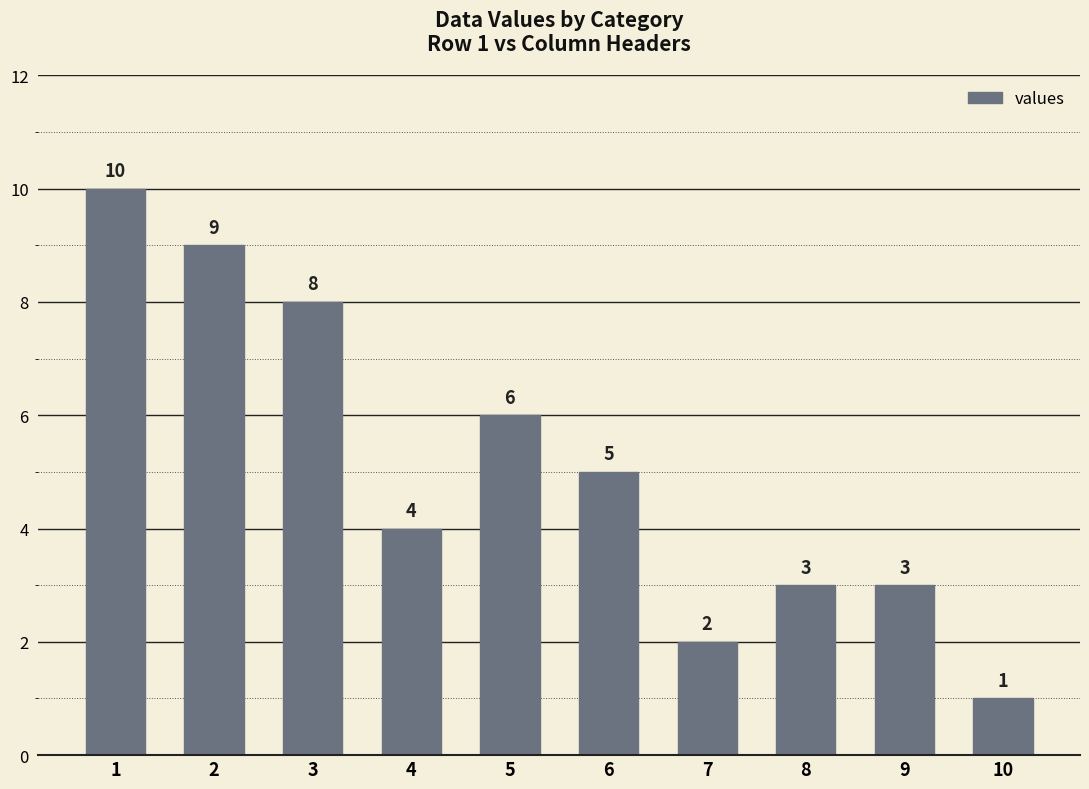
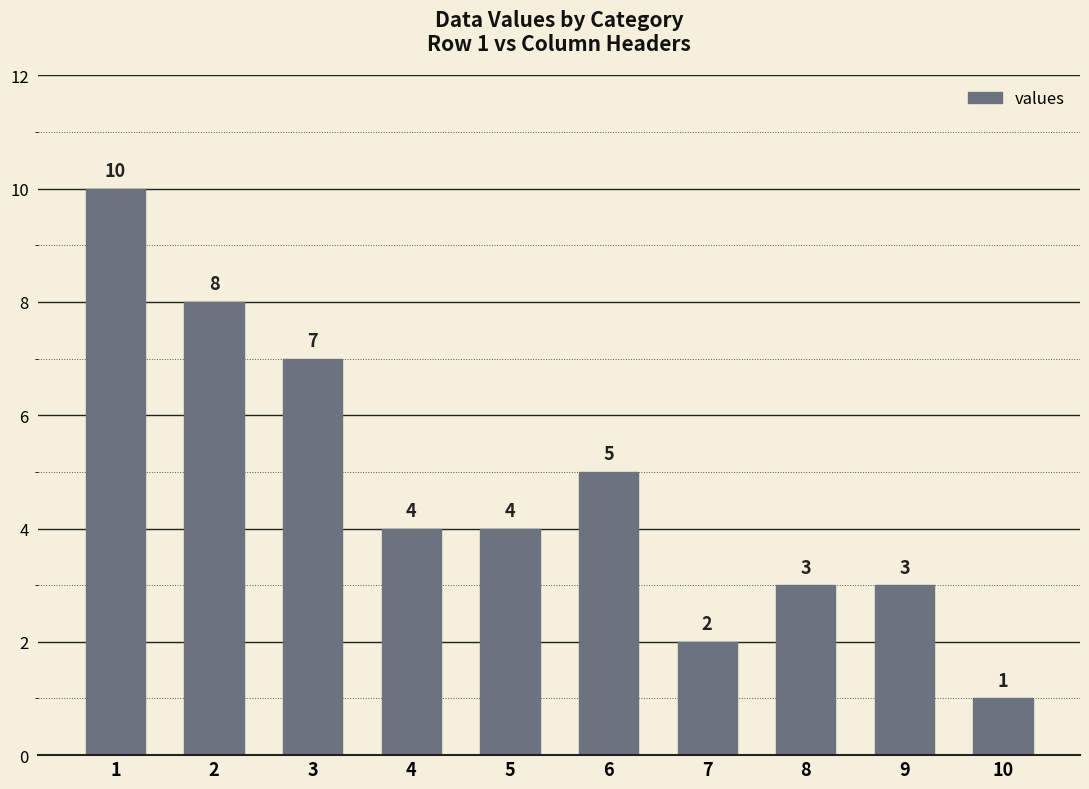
2: 9 -> 8
3: 8 -> 7
5: 6 -> 4
